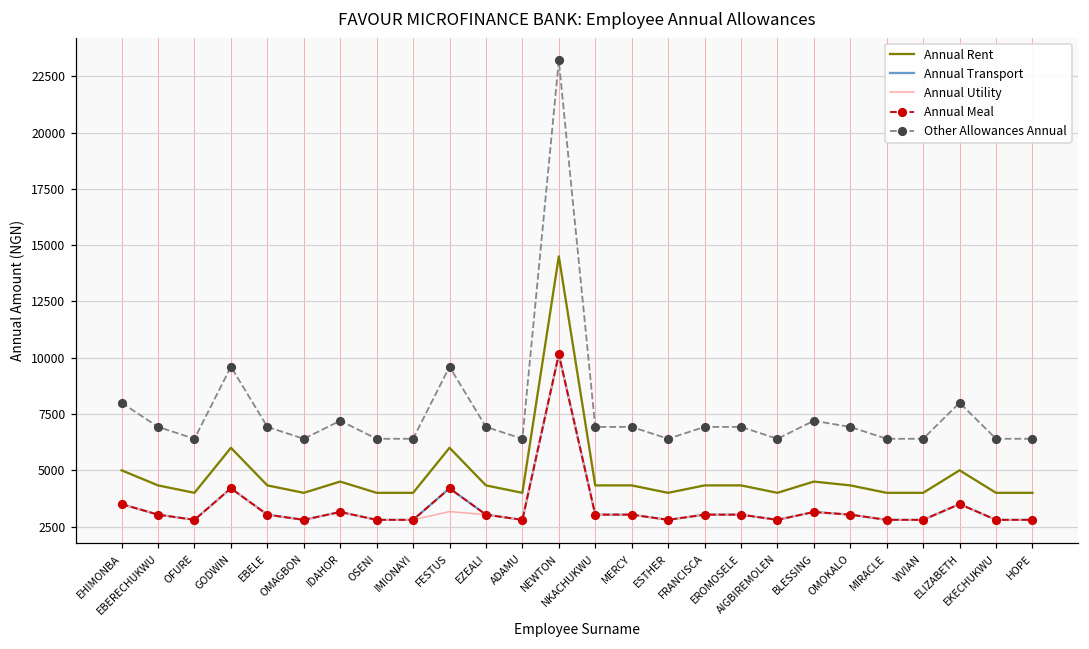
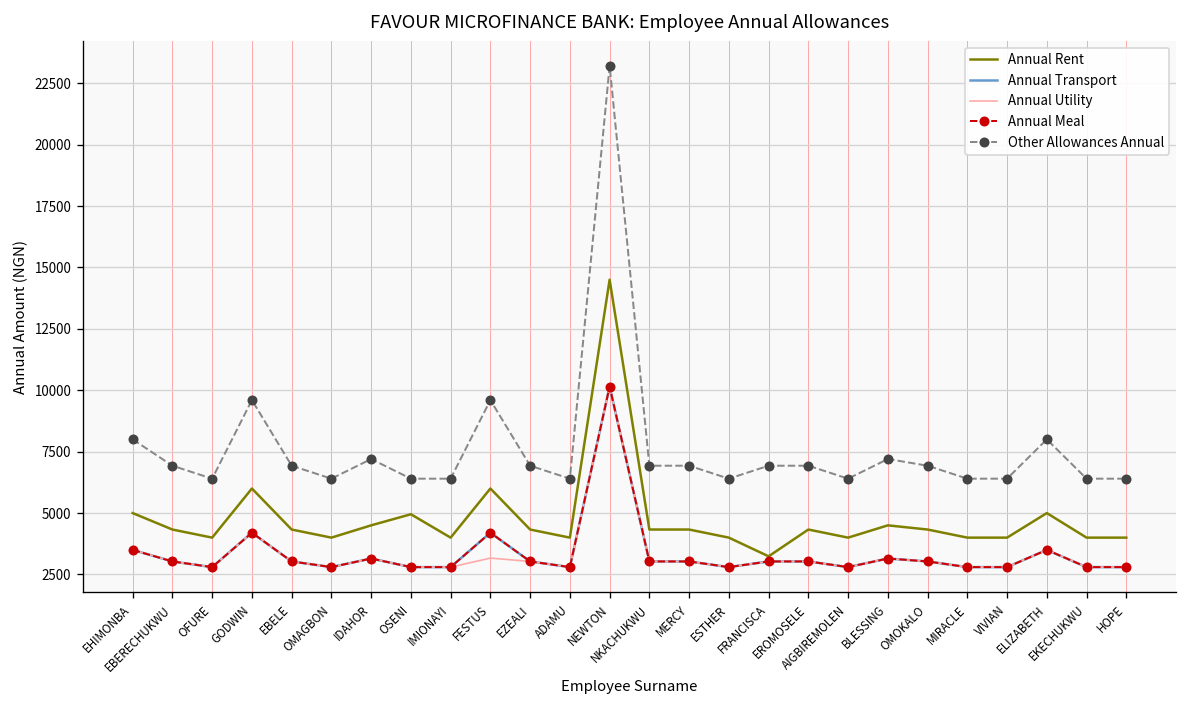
Annual Rent, OSENI: 4000 -> 5000
Annual Rent, FRANCISCA: 4300 -> 3200
